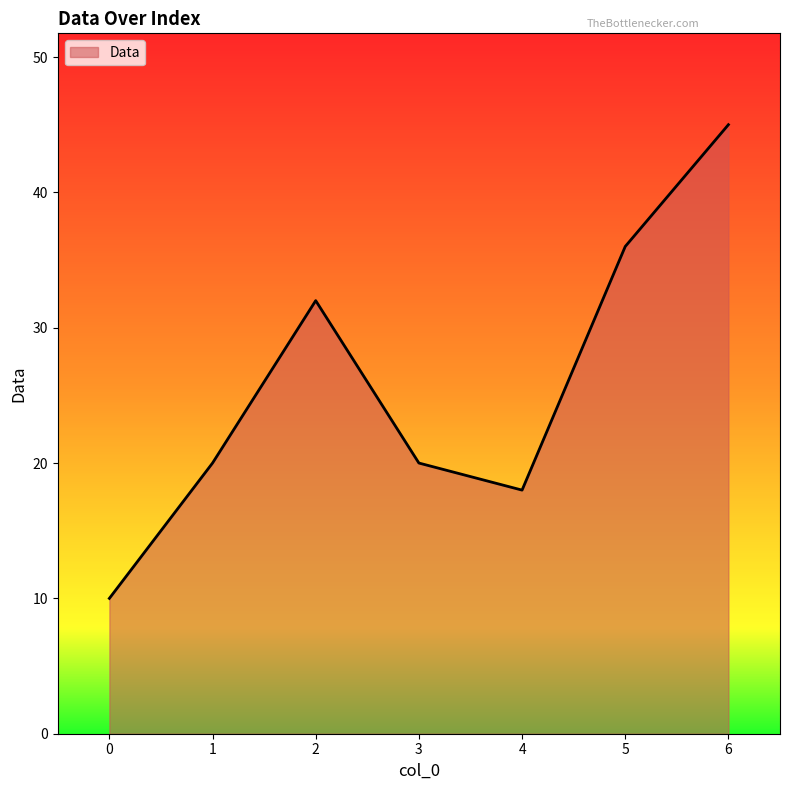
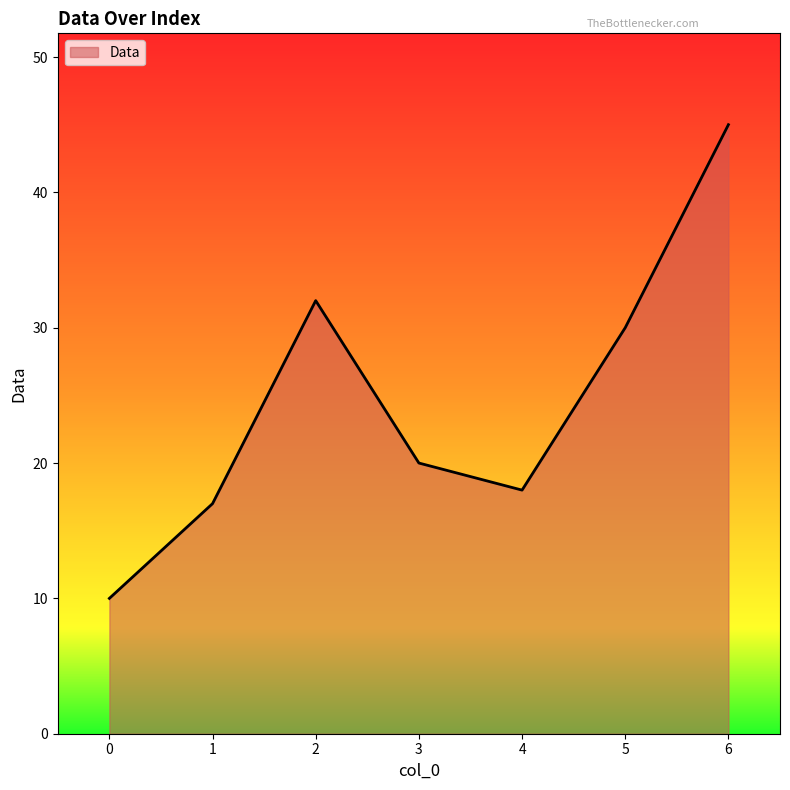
1: 20 -> 17
5: 36 -> 30
